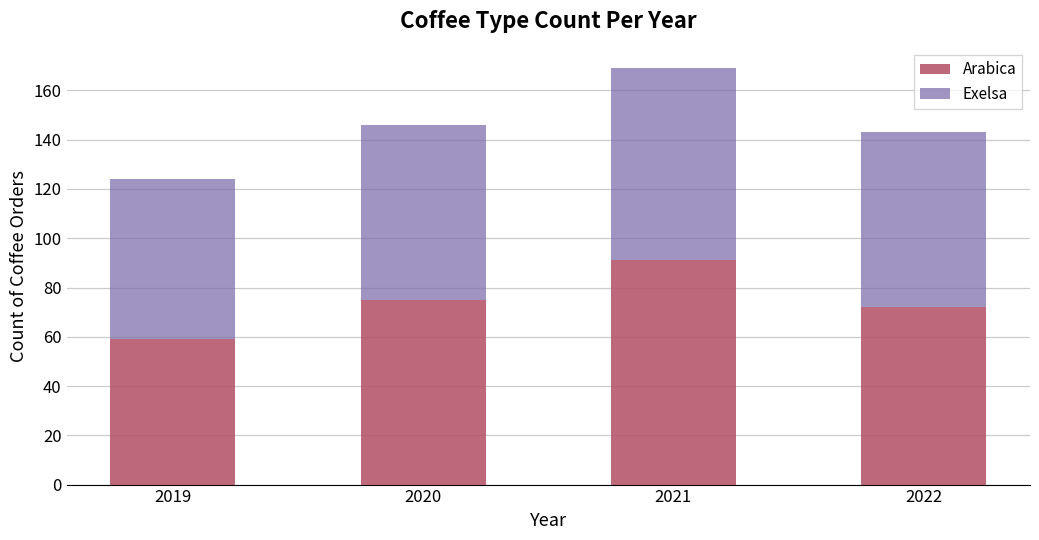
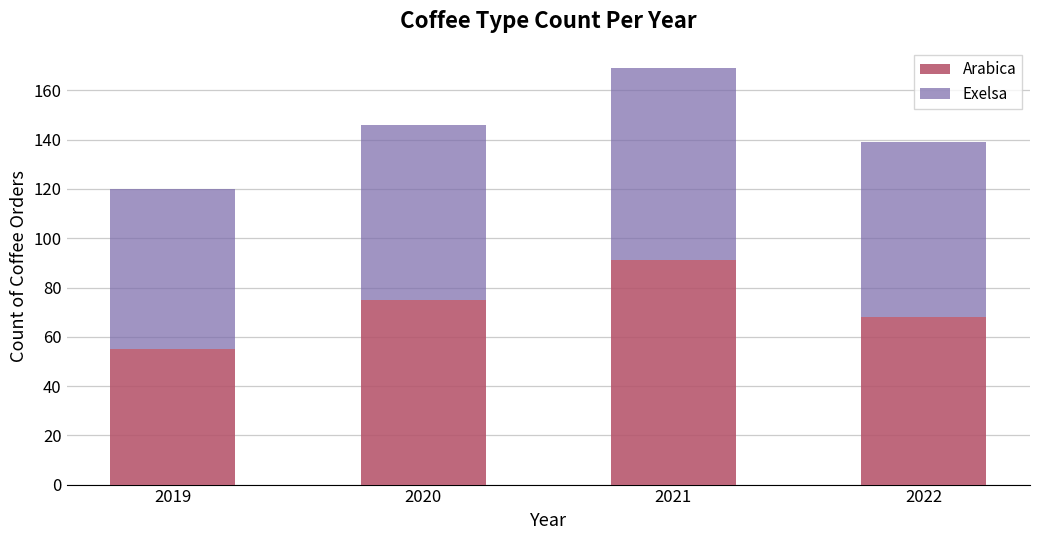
Arabica, 2019: 59 -> 55
Arabica, 2022: 72 -> 68
